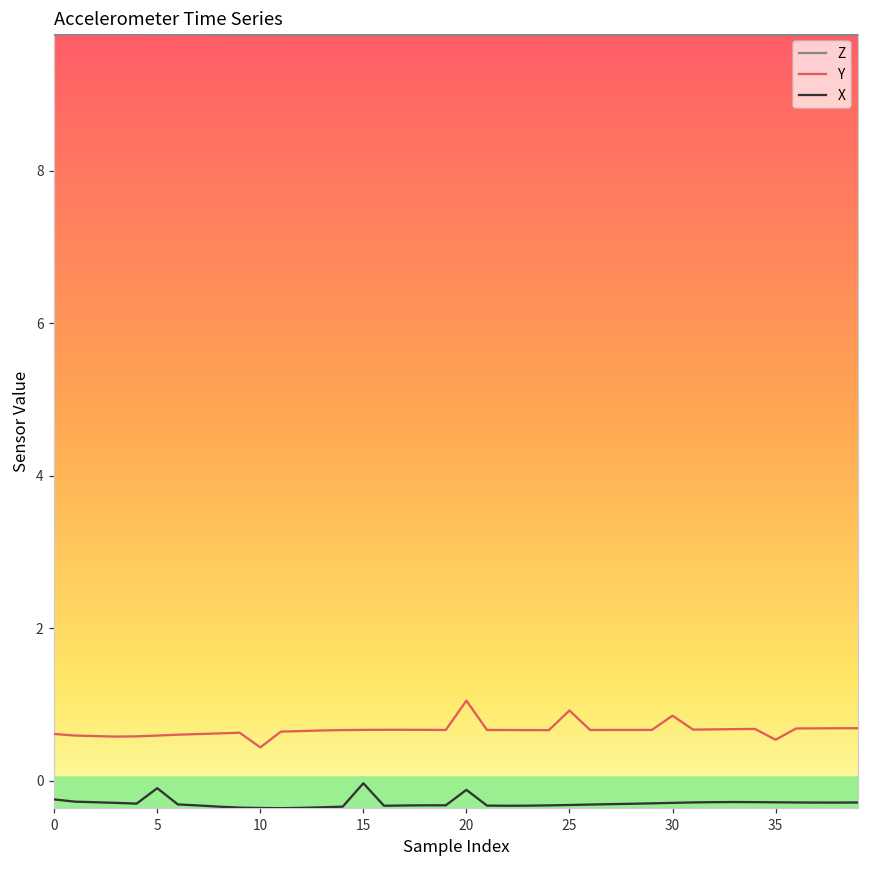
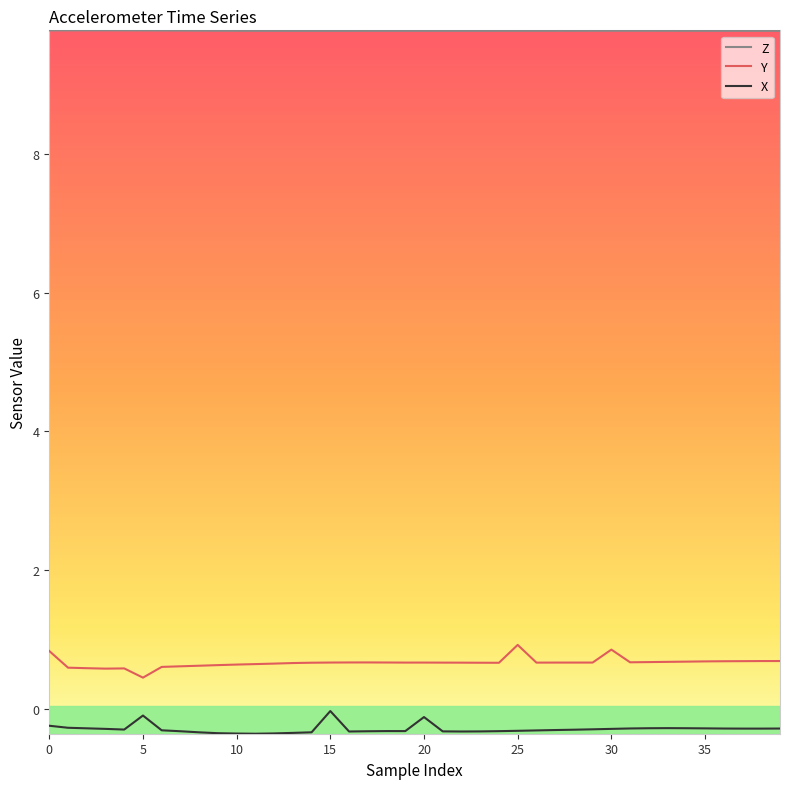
Y, 0: 0.6 -> 0.8
Y, 5: 0.6 -> 0.4
Y, 10: 0.4 -> 0.6
Y, 20: 1.0 -> 0.7
Y, 35: 0.5 -> 0.7
